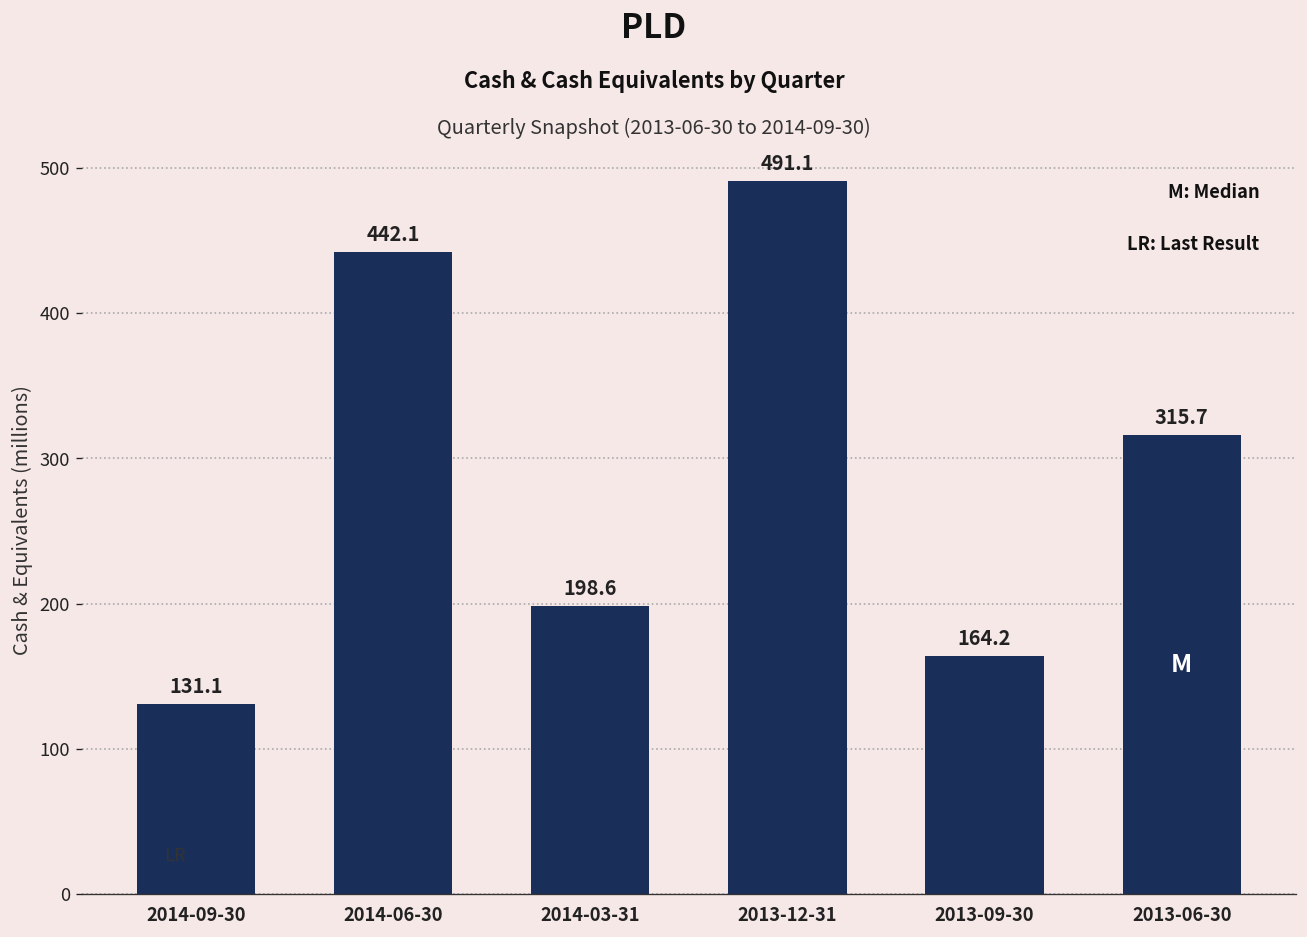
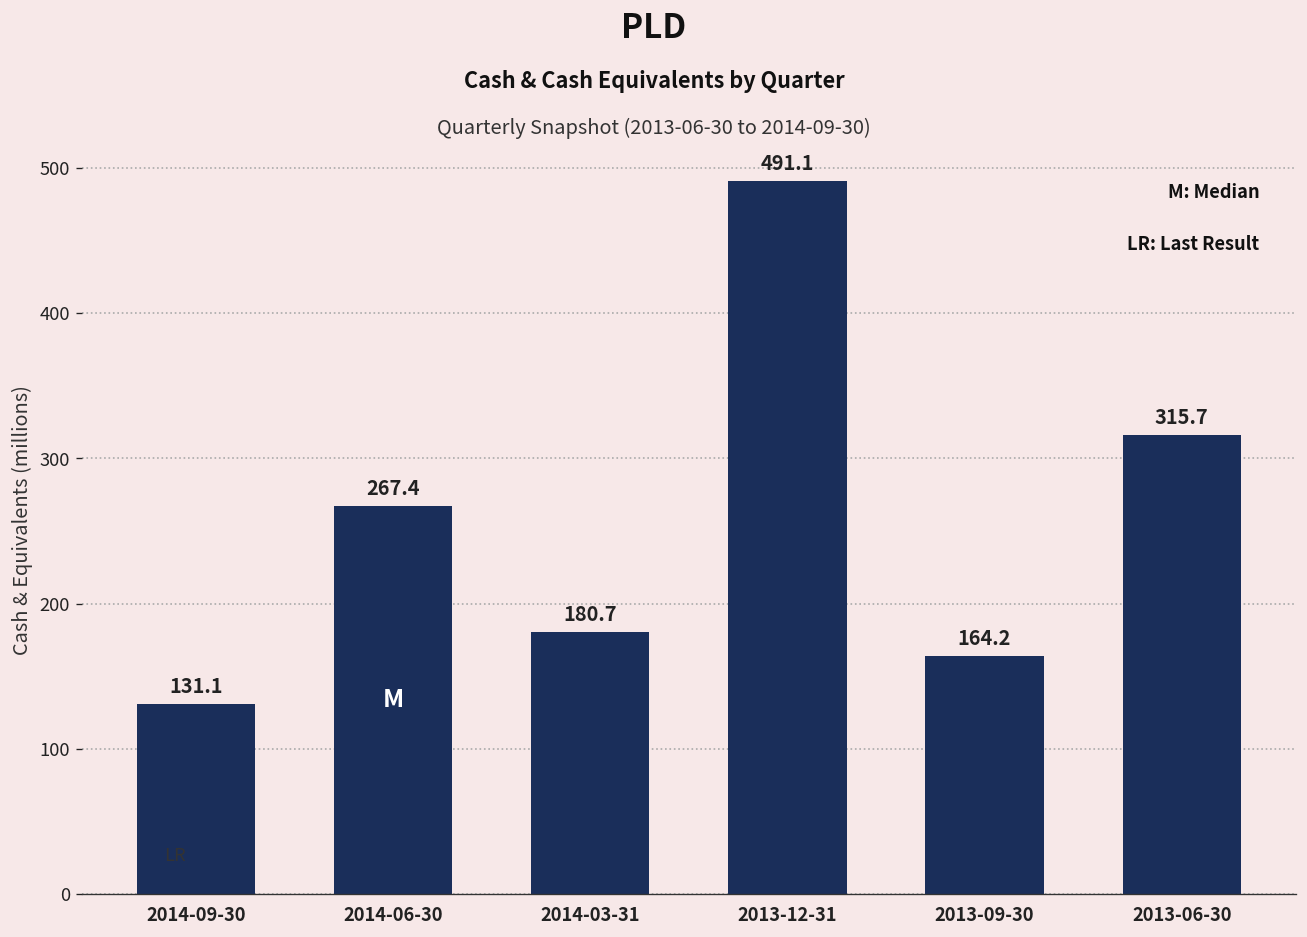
2014-06-30: 442.1 -> 267.4
2014-03-31: 198.6 -> 180.7
